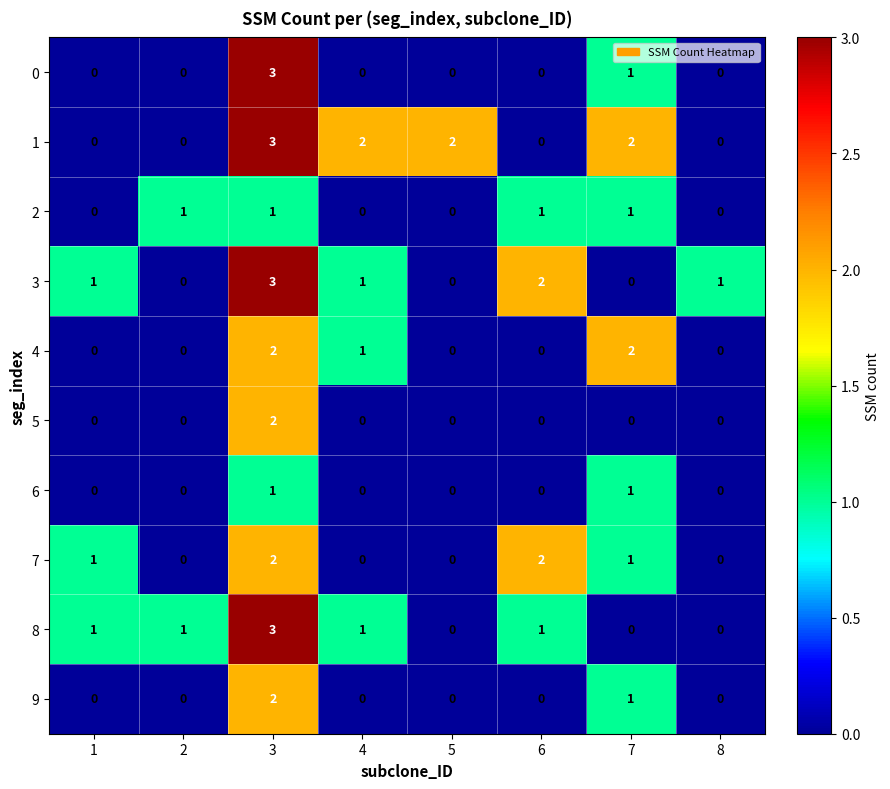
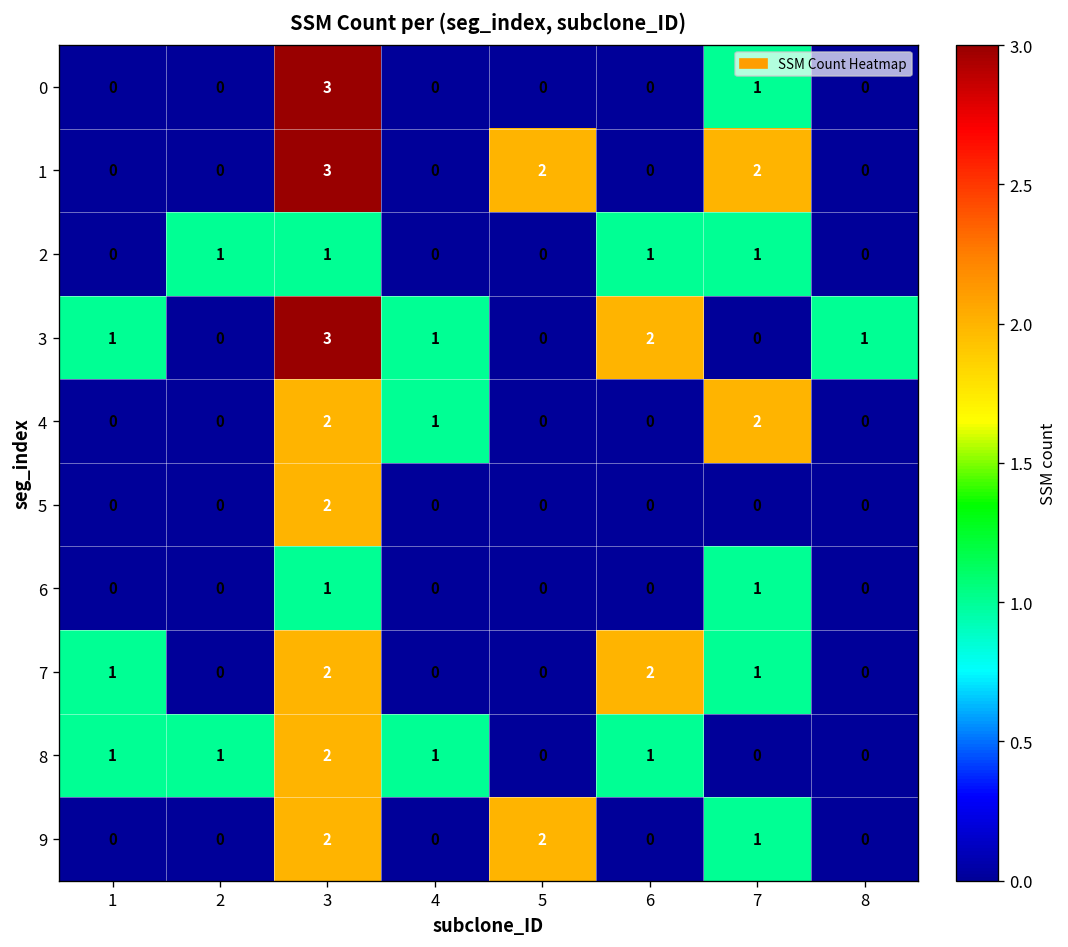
1, 4: 2 -> 0
8, 3: 3 -> 2
9, 5: 0 -> 2
